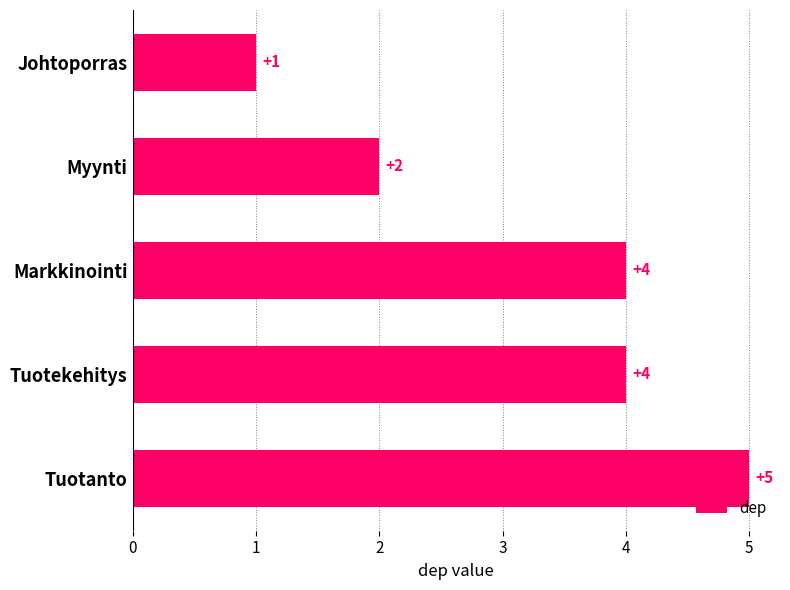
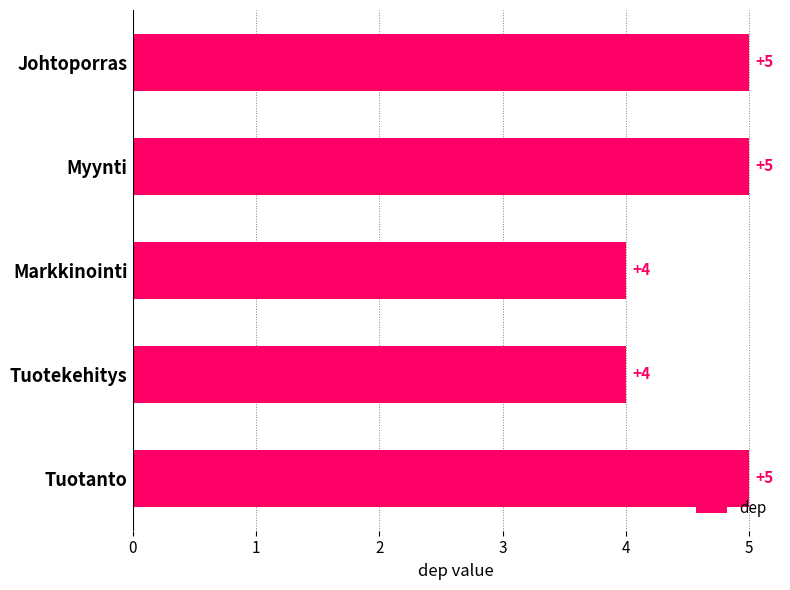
Johtoporras: +1 -> +5
Myynti: +2 -> +5
